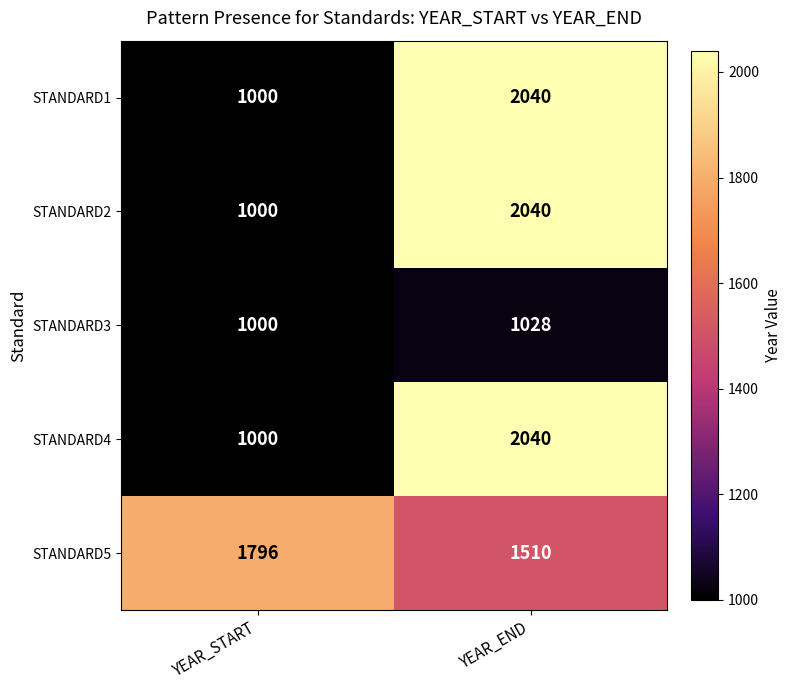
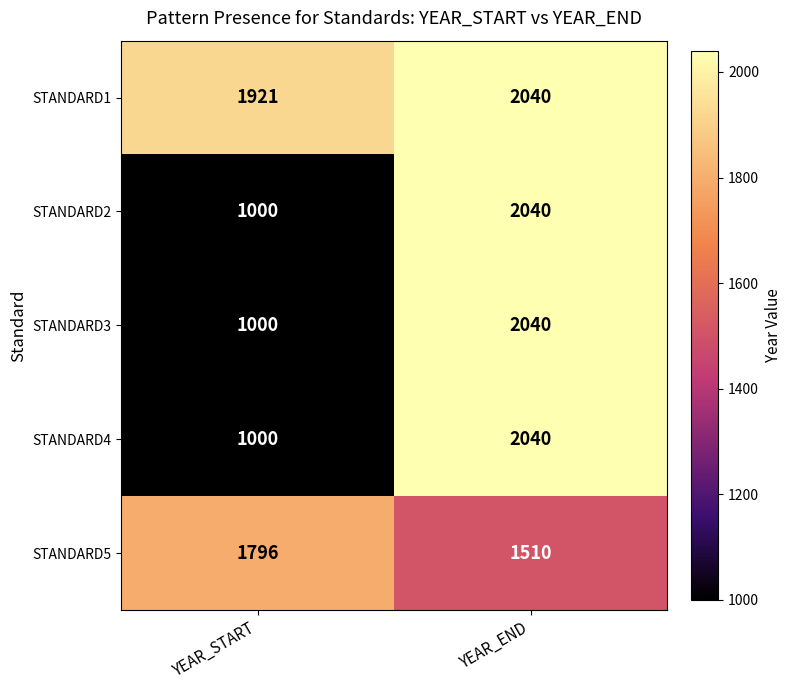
STANDARD1, YEAR_START: 1000 -> 1921
STANDARD3, YEAR_END: 1028 -> 2040
